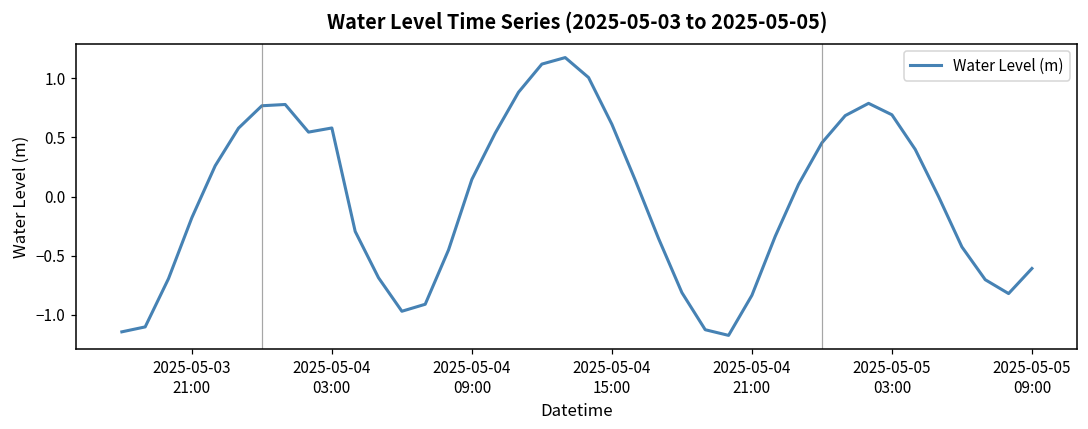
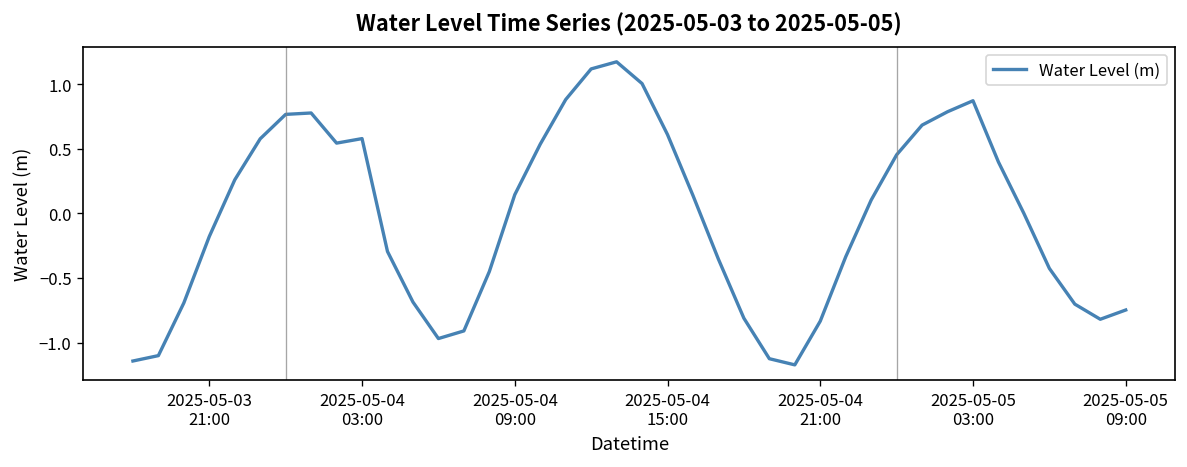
2025-05-05 03:00: 0.69 -> 0.87
2025-05-05 09:00: -0.61 -> -0.75
